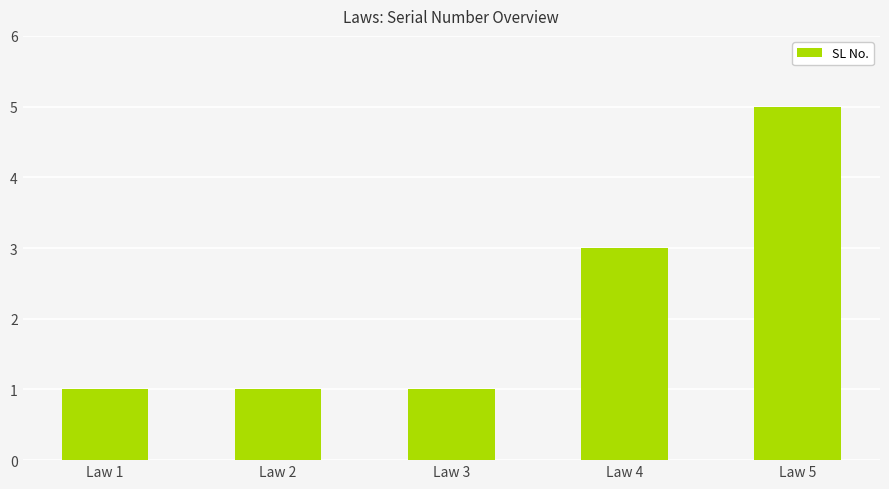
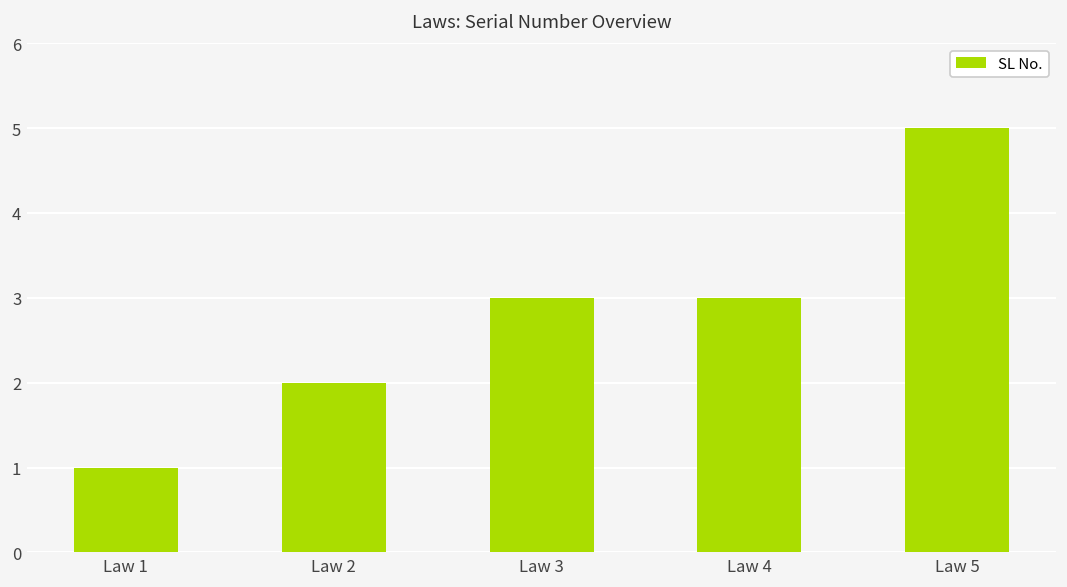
Law 2: 1 -> 2
Law 3: 1 -> 3
